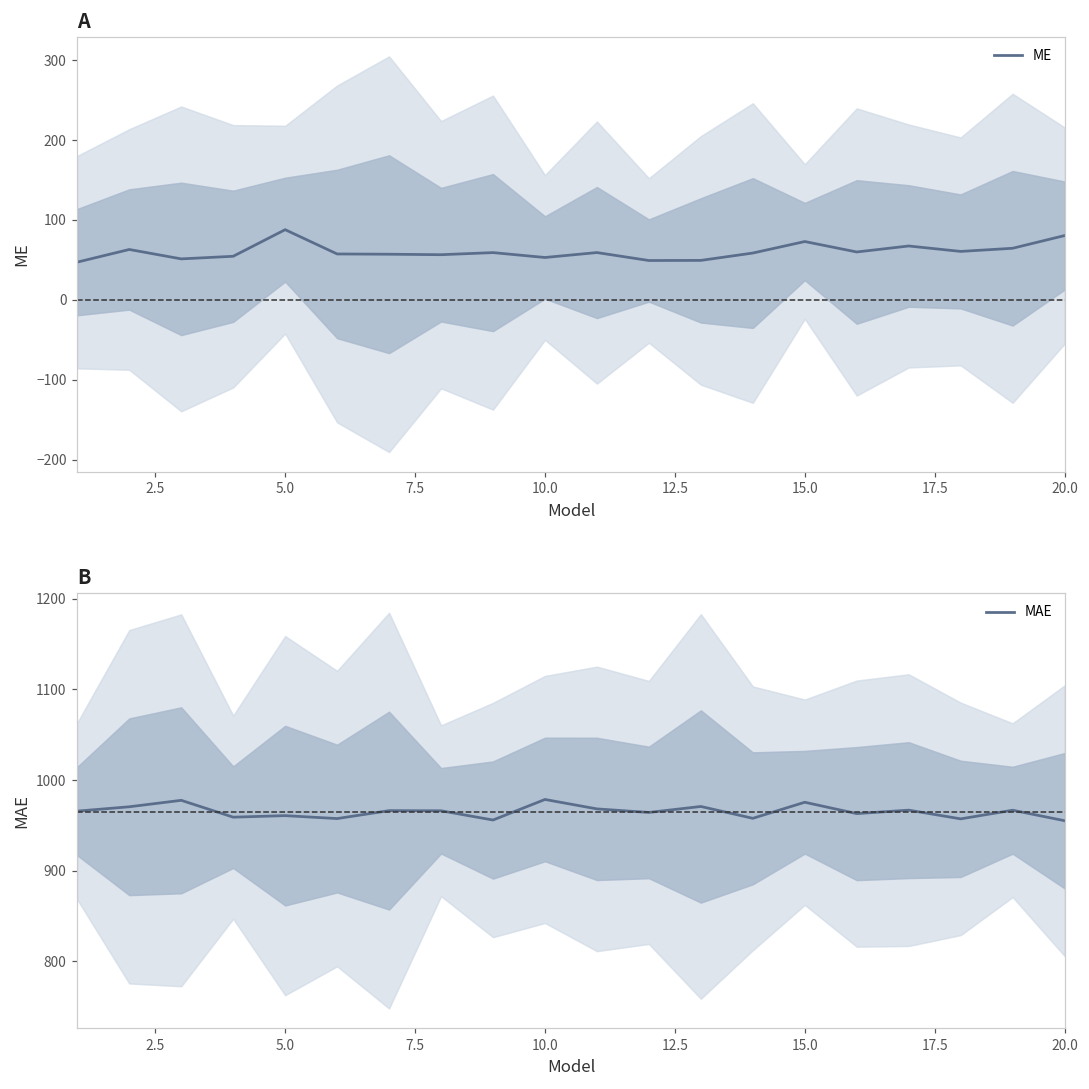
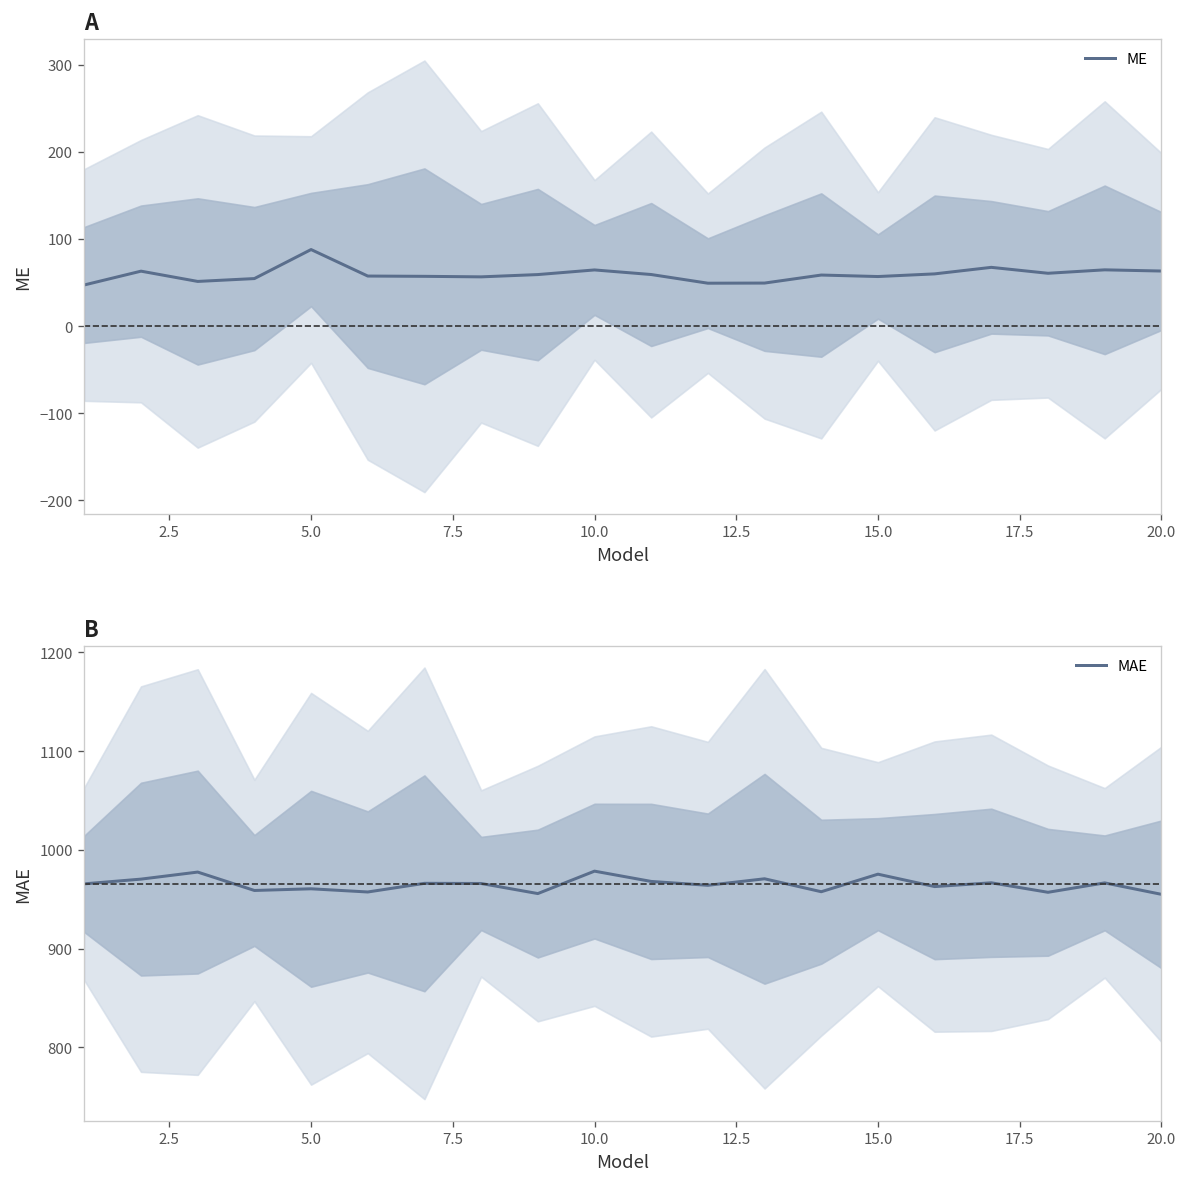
A, ME, 10.0: 50 -> 60
A, ME, 15.0: 70 -> 60
A, ME, 20.0: 80 -> 60
